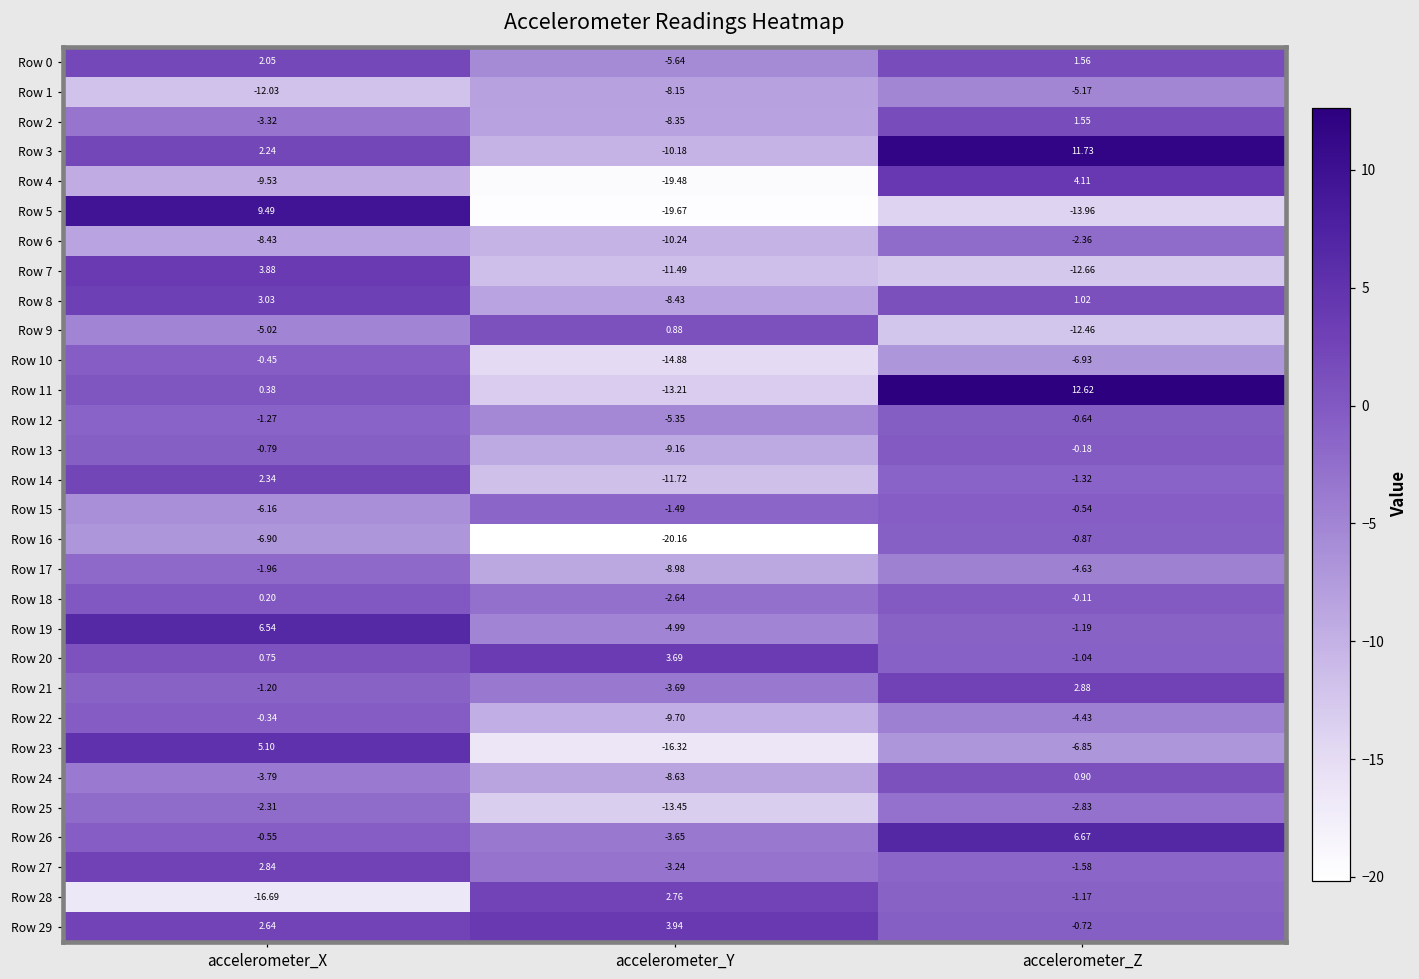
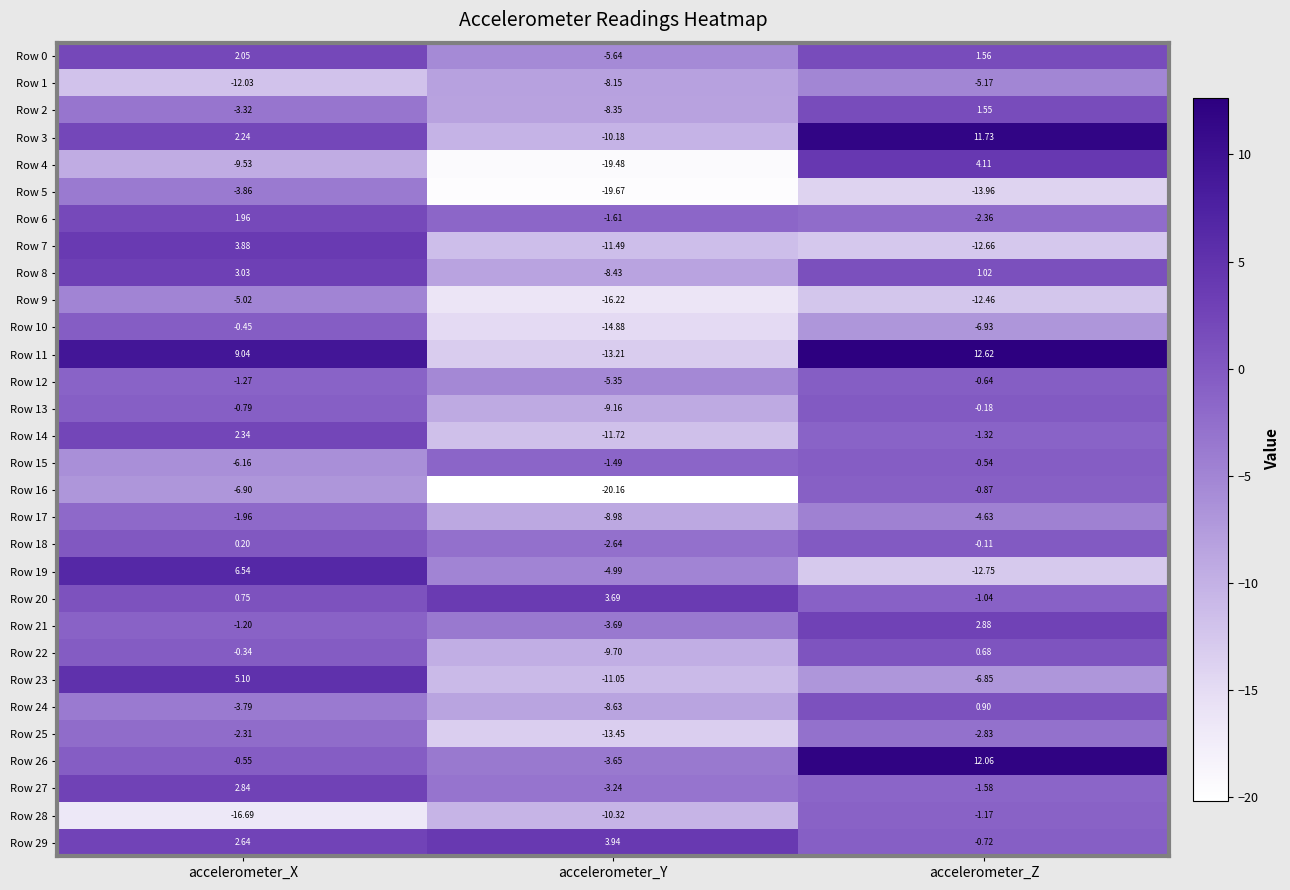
Row 5, accelerometer_X: 9.49 -> -3.86
Row 6, accelerometer_X: -8.43 -> 1.96
Row 6, accelerometer_Y: -10.24 -> -1.61
Row 9, accelerometer_Y: 0.88 -> -16.22
Row 11, accelerometer_X: 0.38 -> 9.04
Row 19, accelerometer_Z: -1.19 -> -12.75
Row 22, accelerometer_Z: -4.43 -> 0.68
Row 23, accelerometer_Y: -16.32 -> -11.05
Row 26, accelerometer_Z: 6.67 -> 12.06
Row 28, accelerometer_Y: 2.76 -> -10.32
